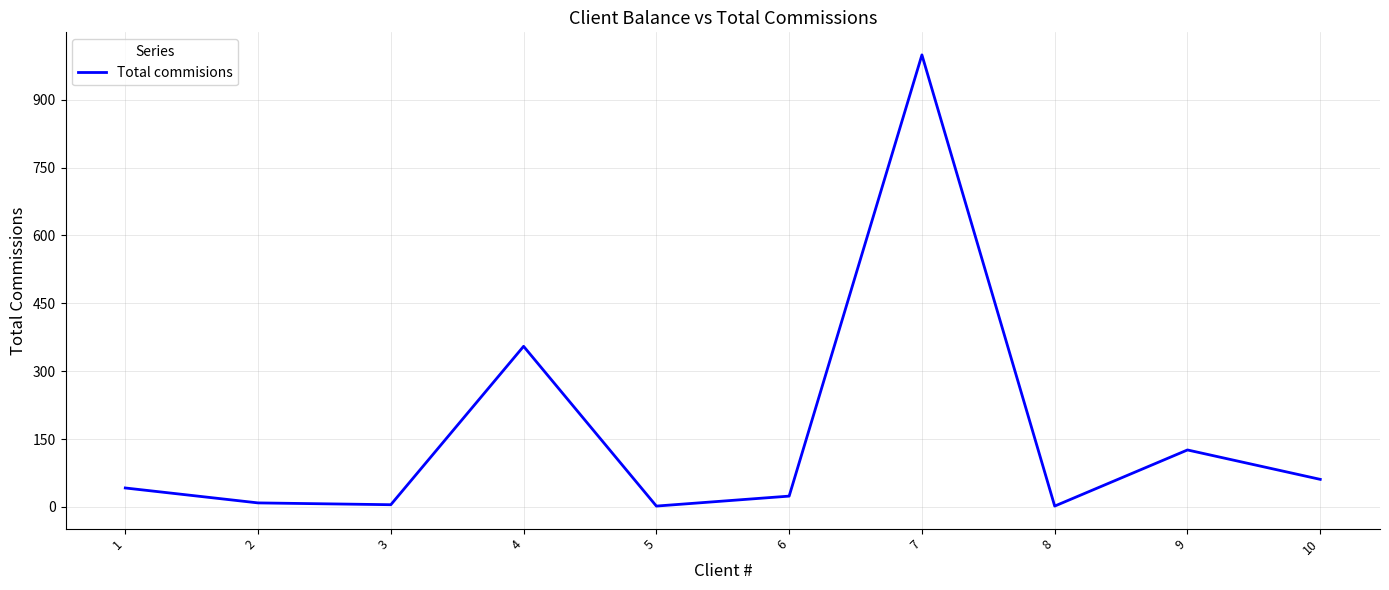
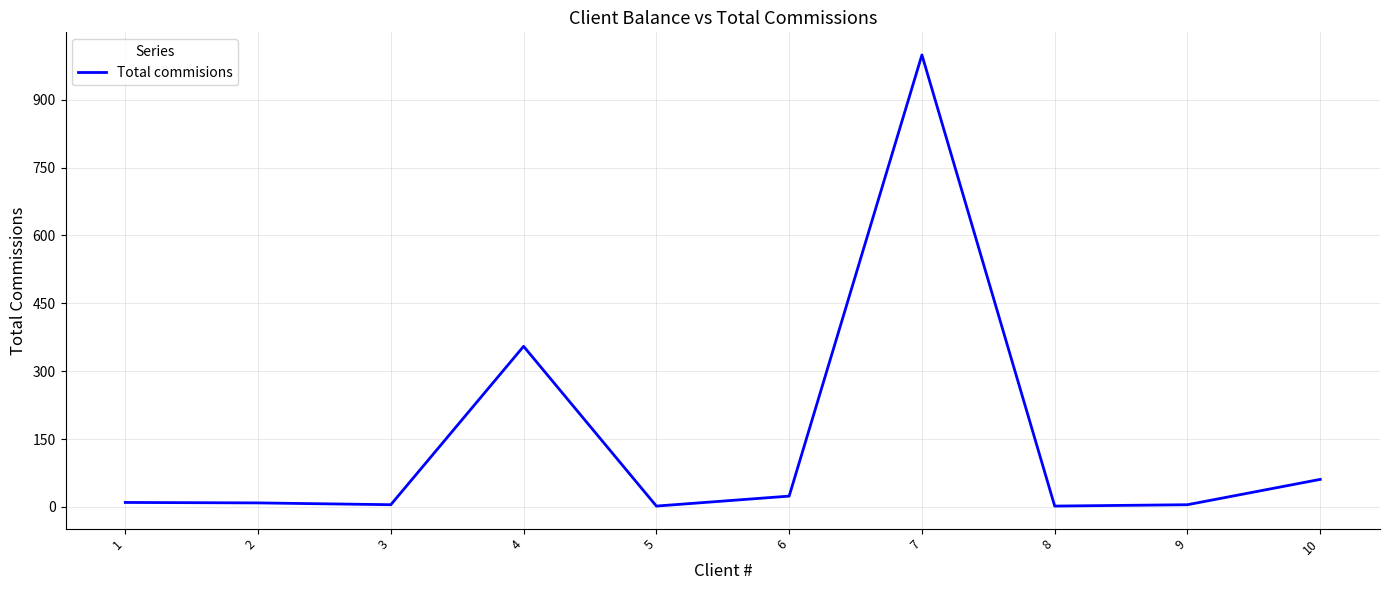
1: 40 -> 10
9: 130 -> 10
